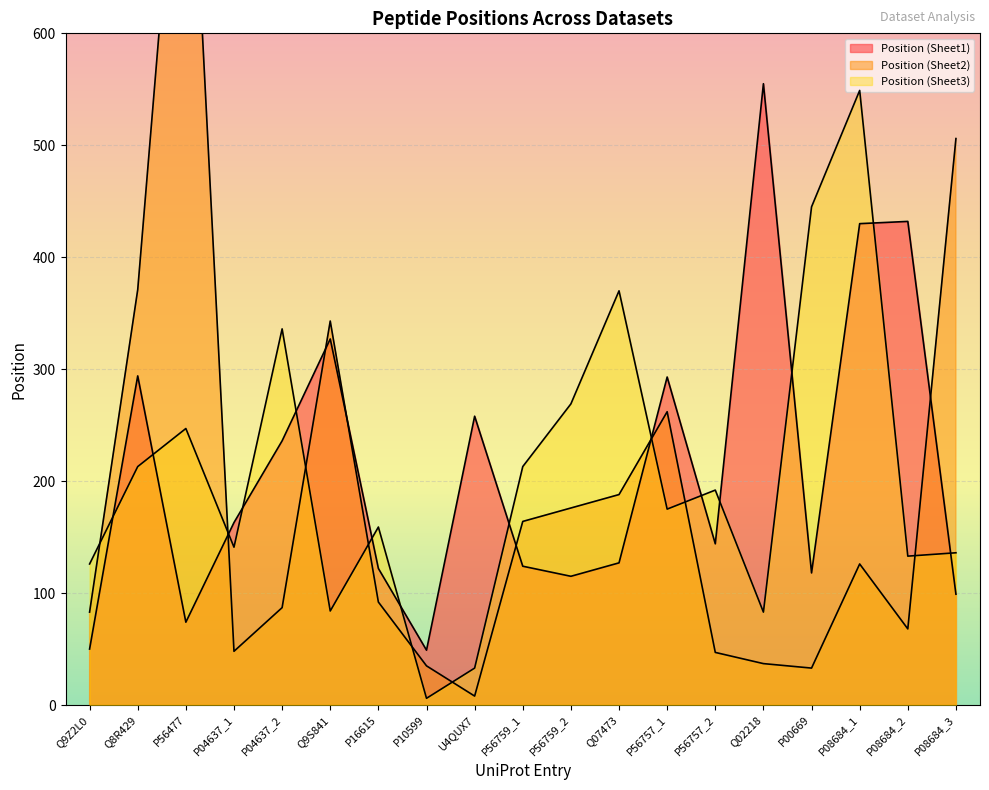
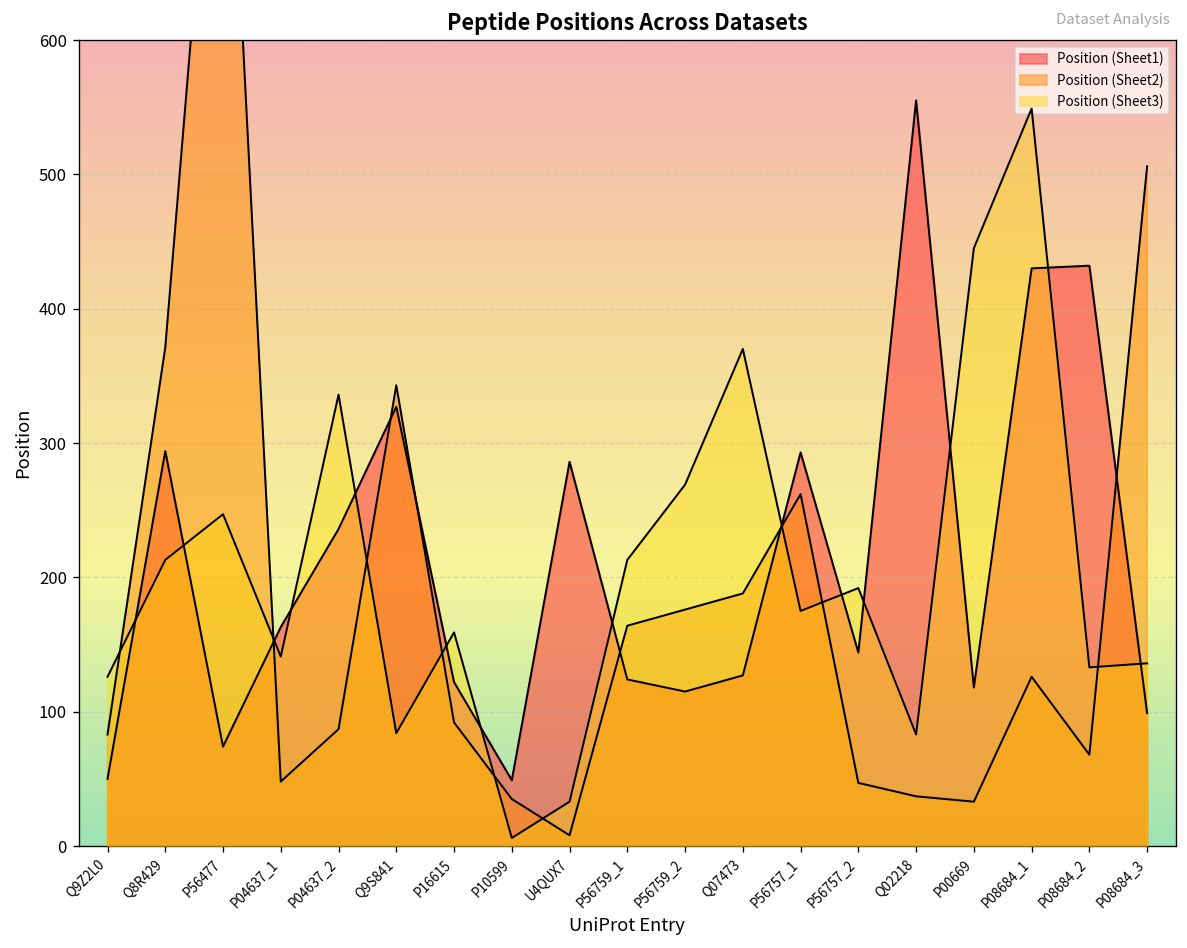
Position (Sheet1), U4QUX7: 258 -> 286
